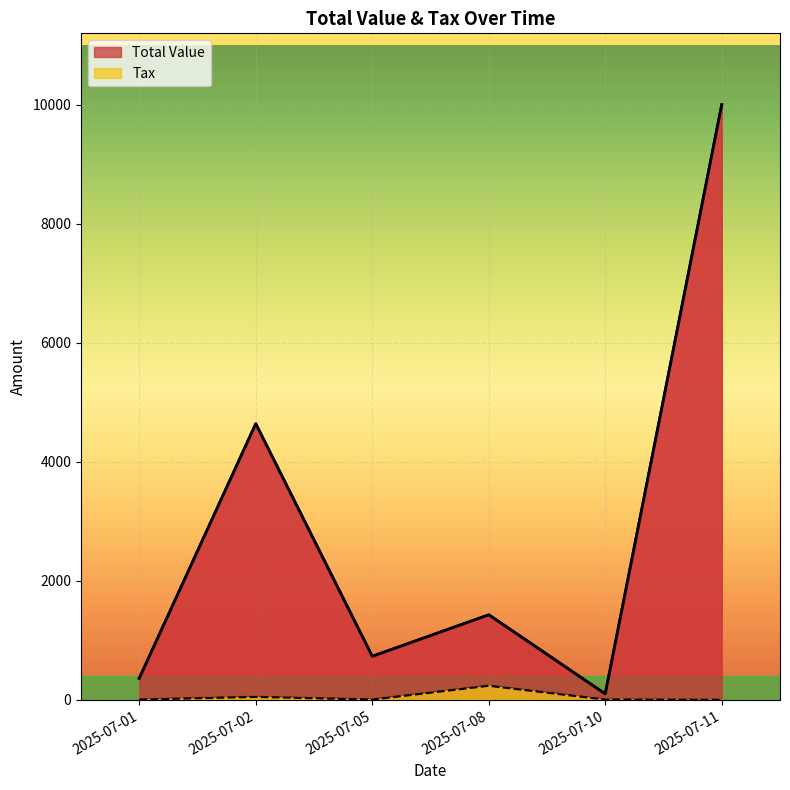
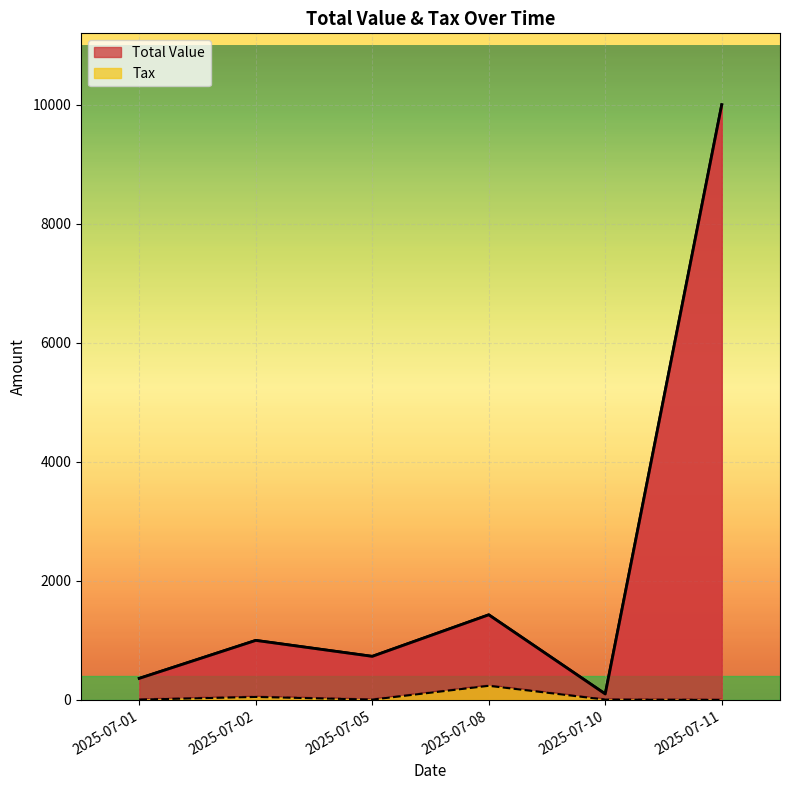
Total Value, 2025-07-02: 4600 -> 1000
